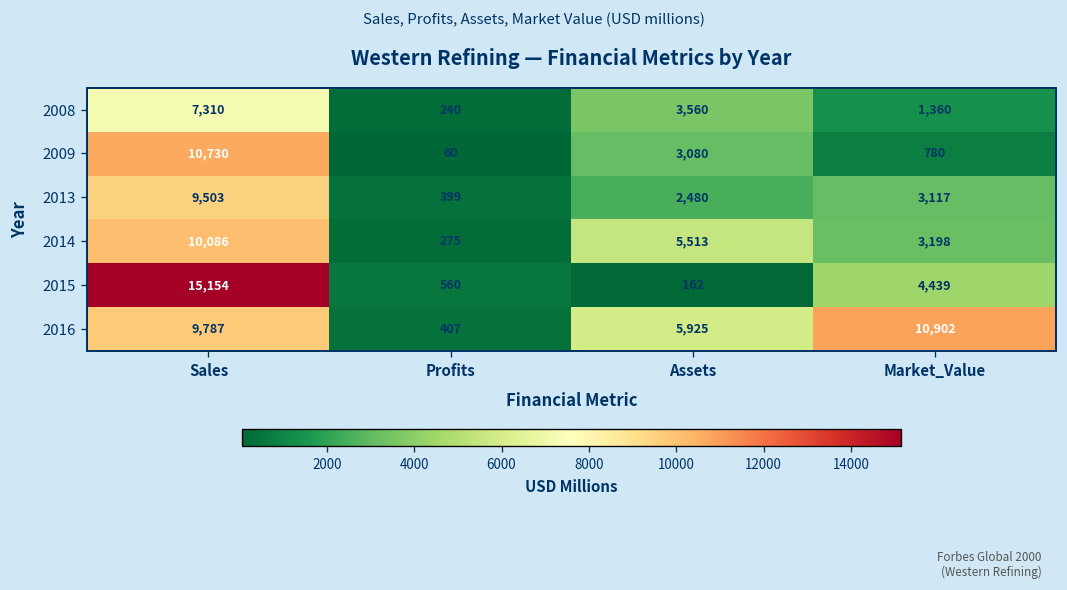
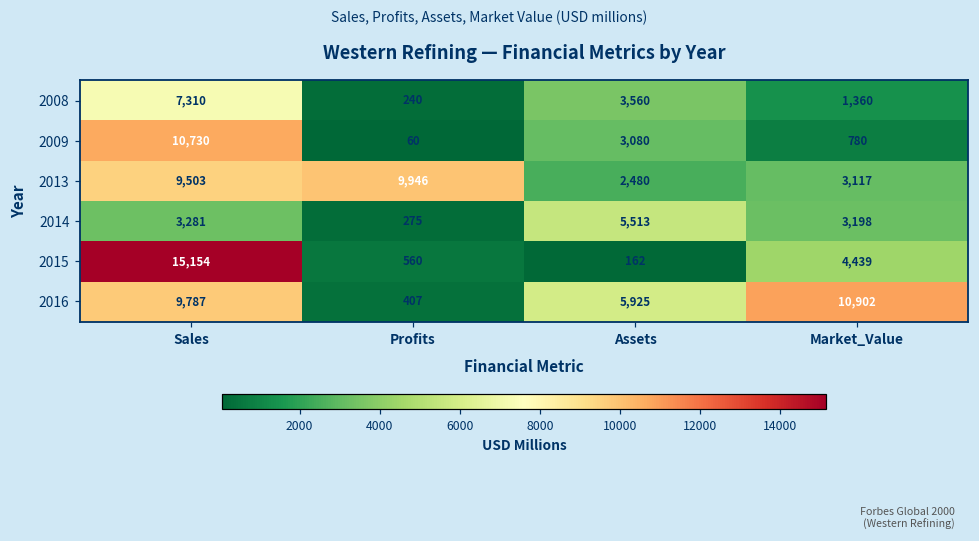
2013, Profits: 399 -> 9,946
2014, Sales: 10,086 -> 3,281
